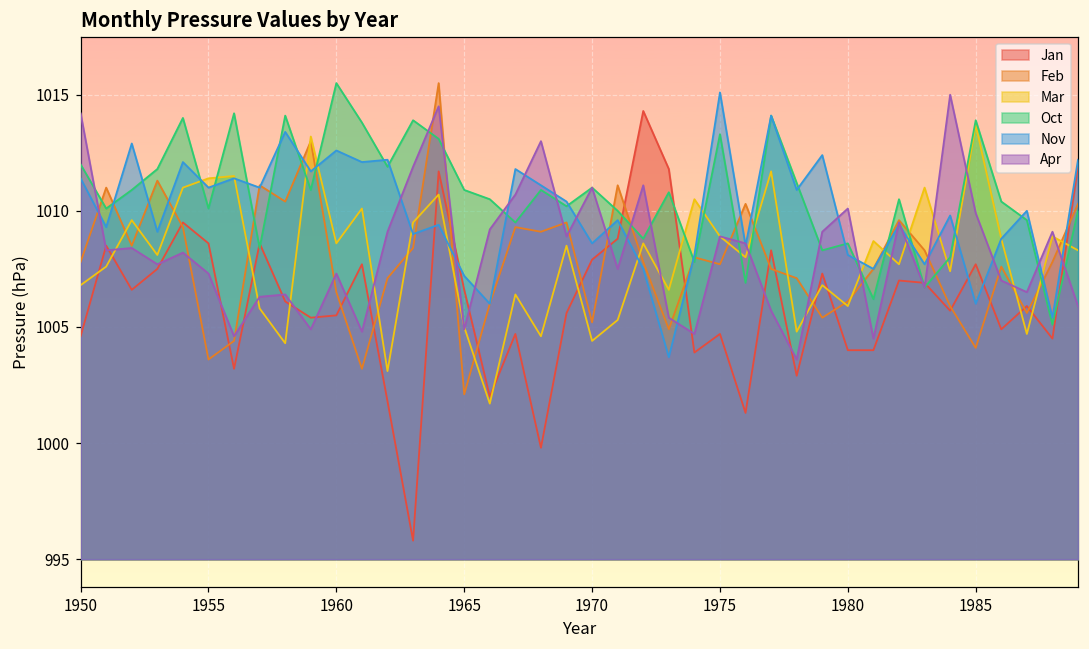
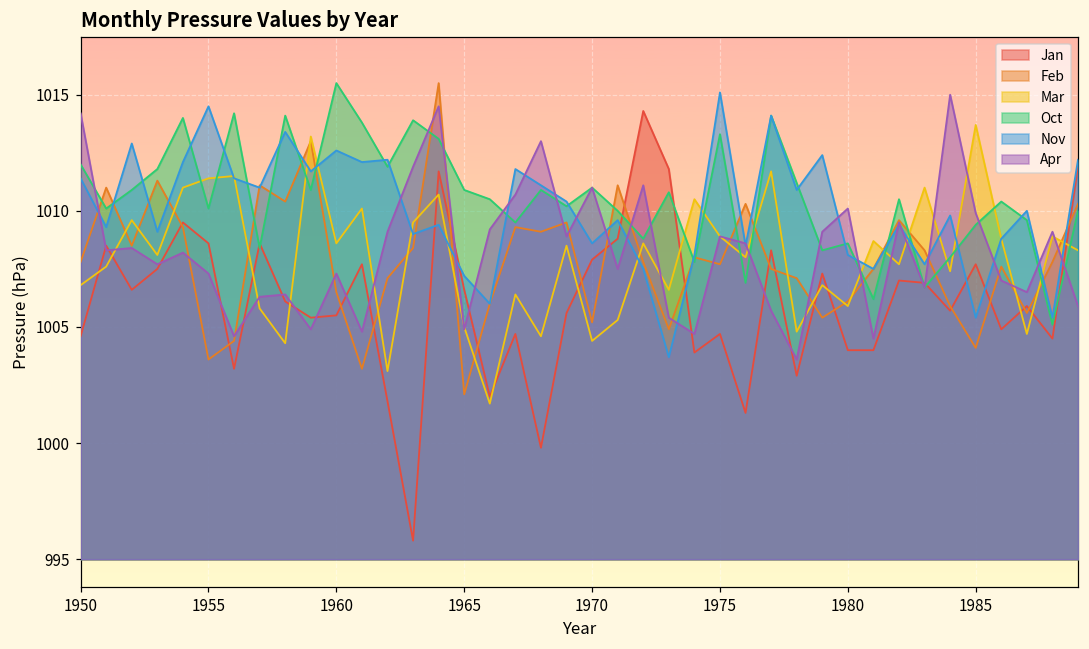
Nov, 1955: 1011.0 -> 1014.5
Oct, 1985: 1013.9 -> 1009.4
Nov, 1985: 1006.0 -> 1005.4
